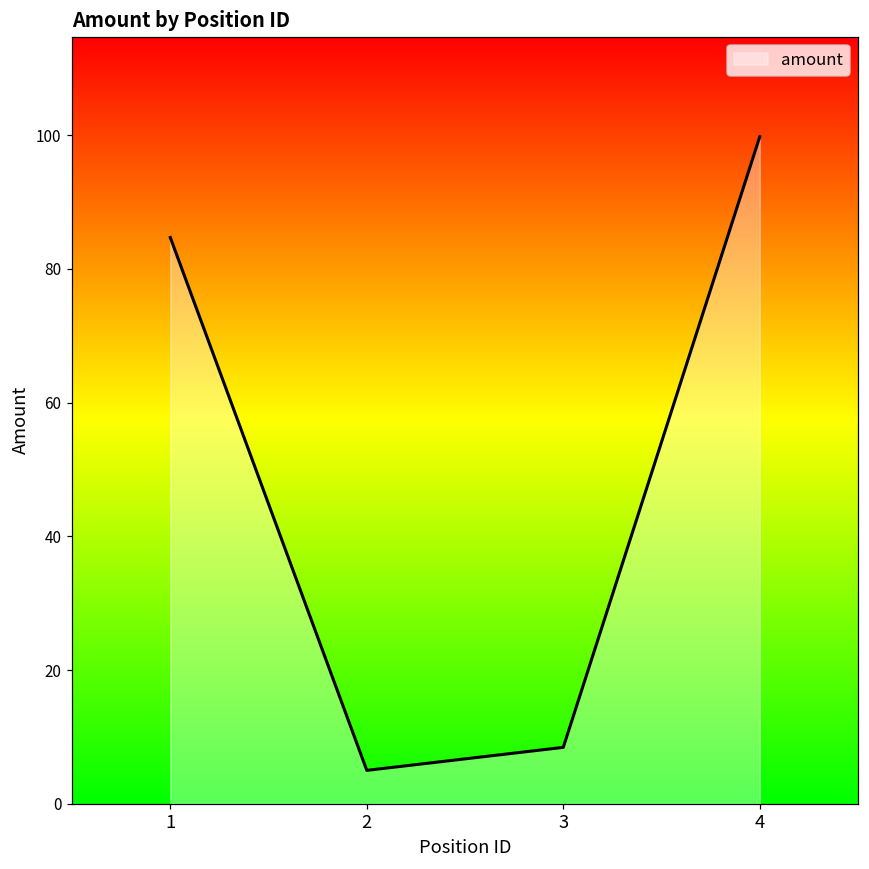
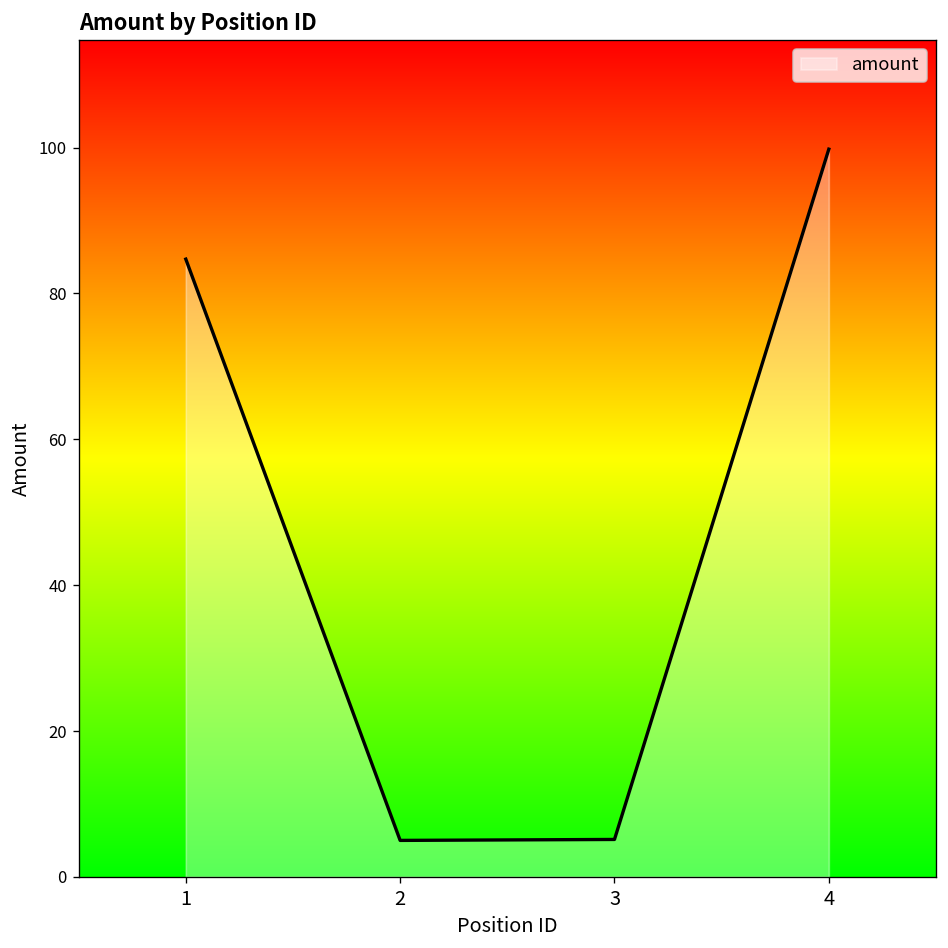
3: 8 -> 5
